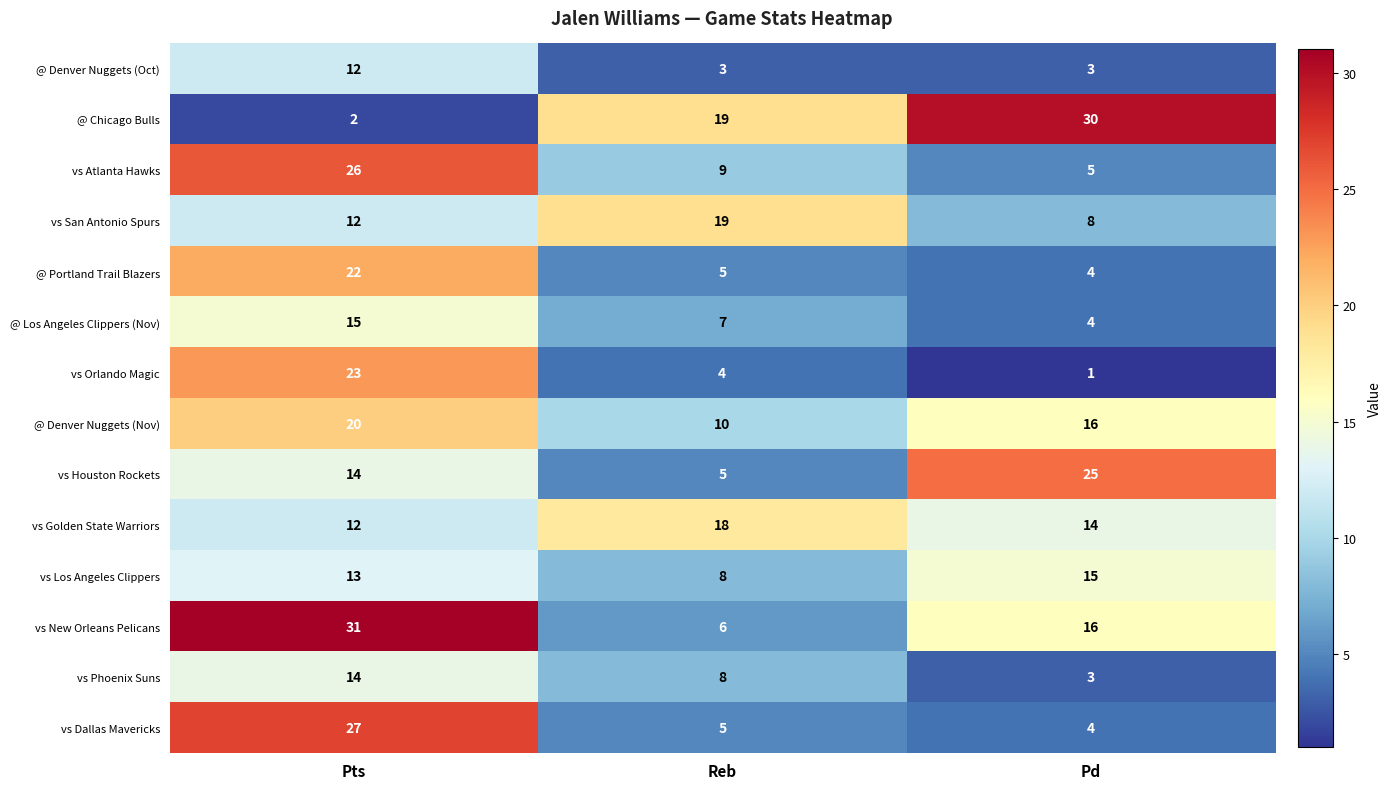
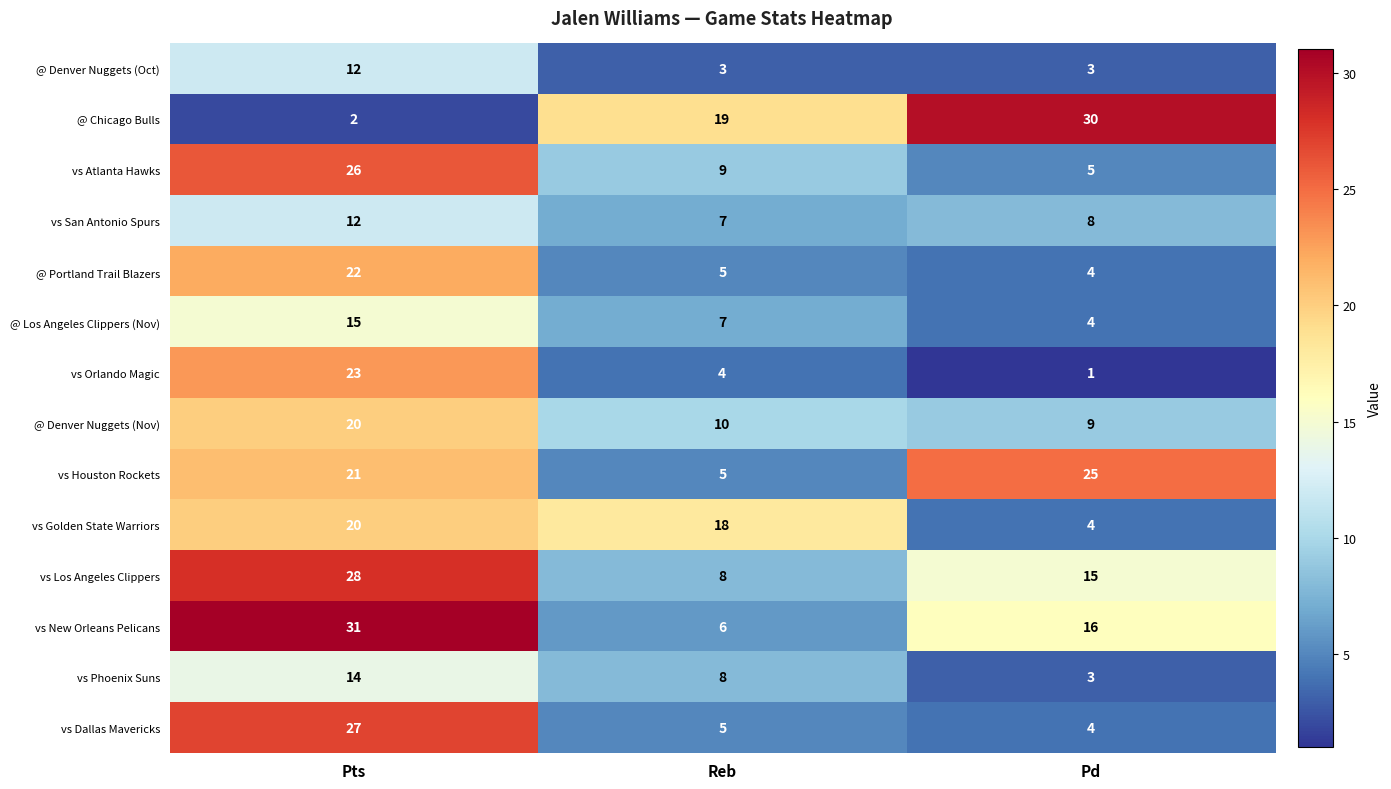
vs San Antonio Spurs, Reb: 19 -> 7
@ Denver Nuggets (Nov), Pd: 16 -> 9
vs Houston Rockets, Pts: 14 -> 21
vs Golden State Warriors, Pts: 12 -> 20
vs Golden State Warriors, Pd: 14 -> 4
vs Los Angeles Clippers, Pts: 13 -> 28
